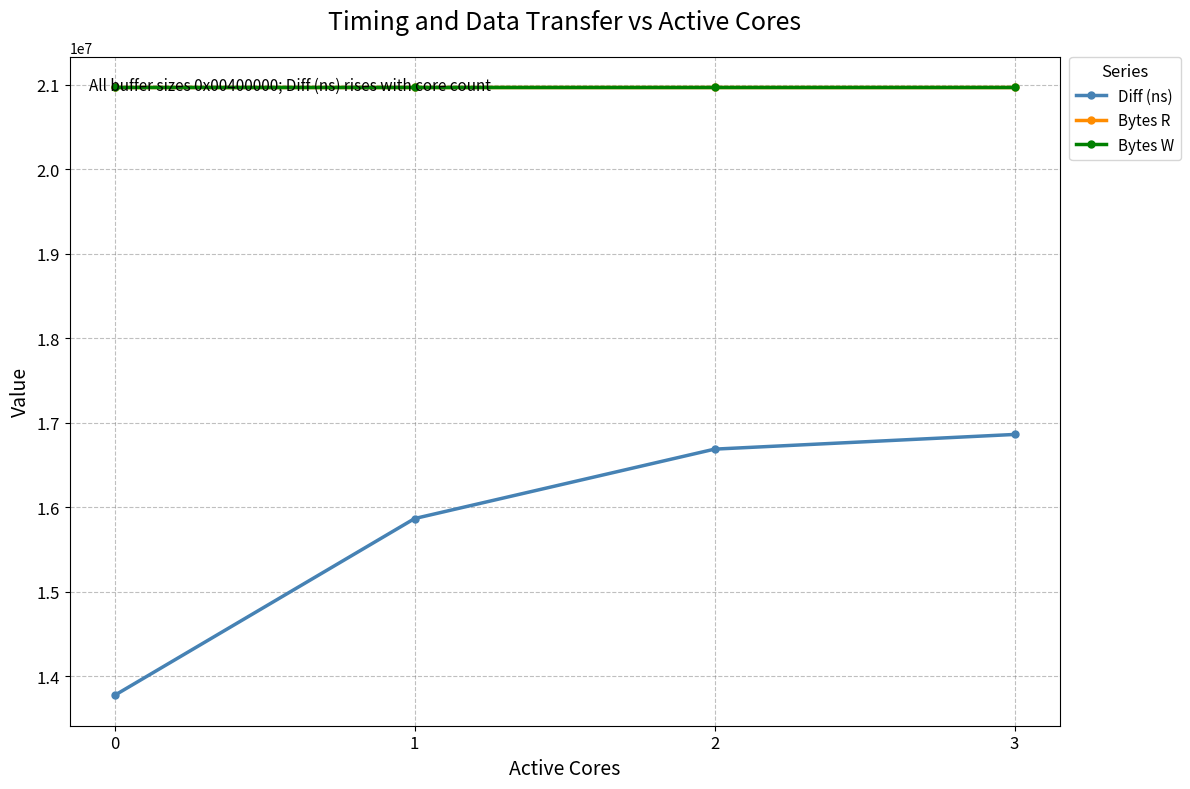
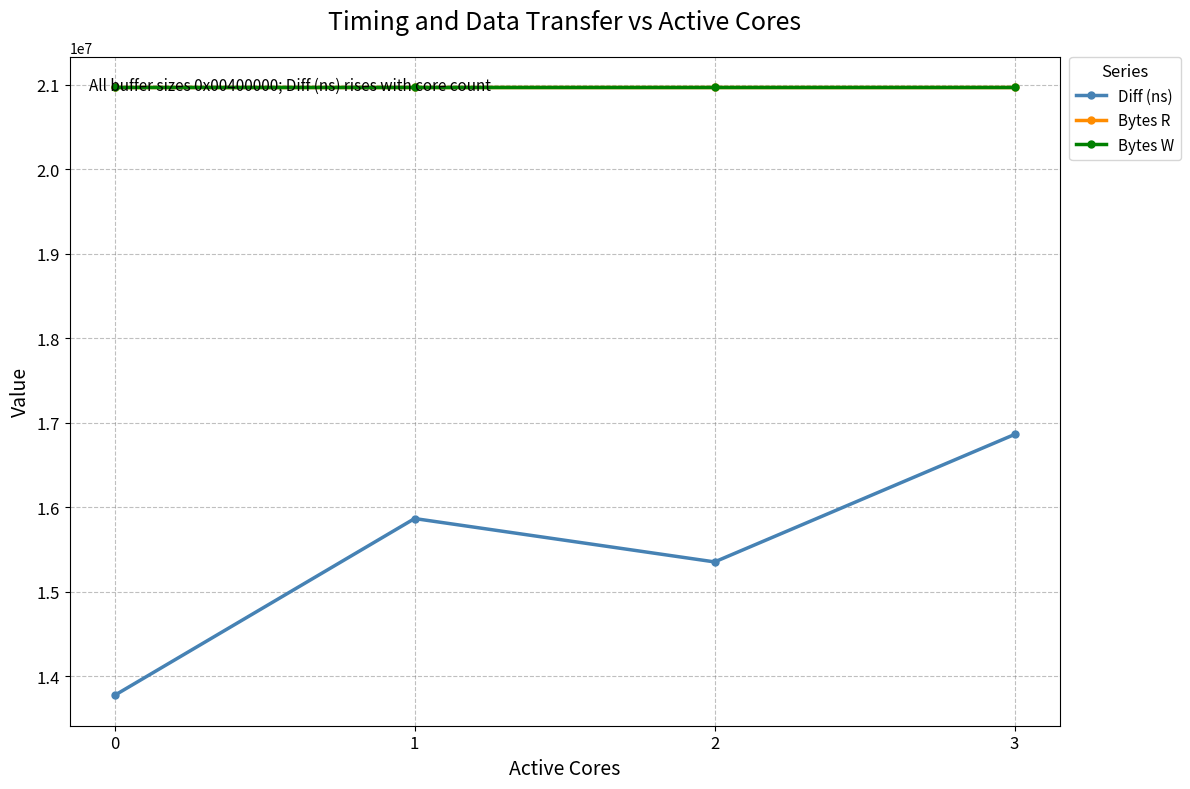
Diff (ns), 2: 16700000 -> 15400000
